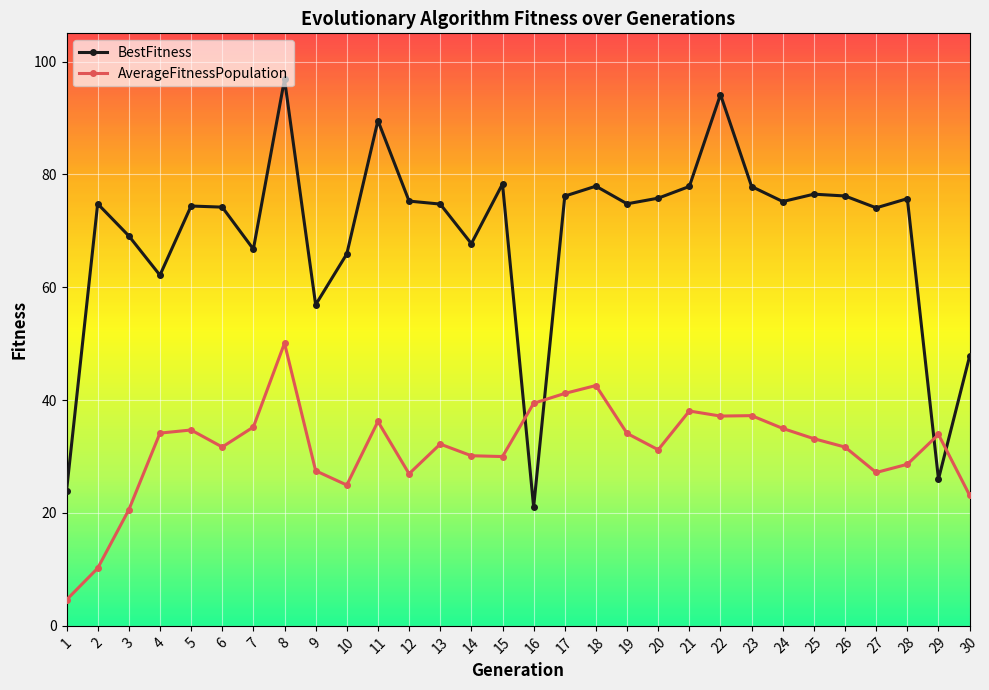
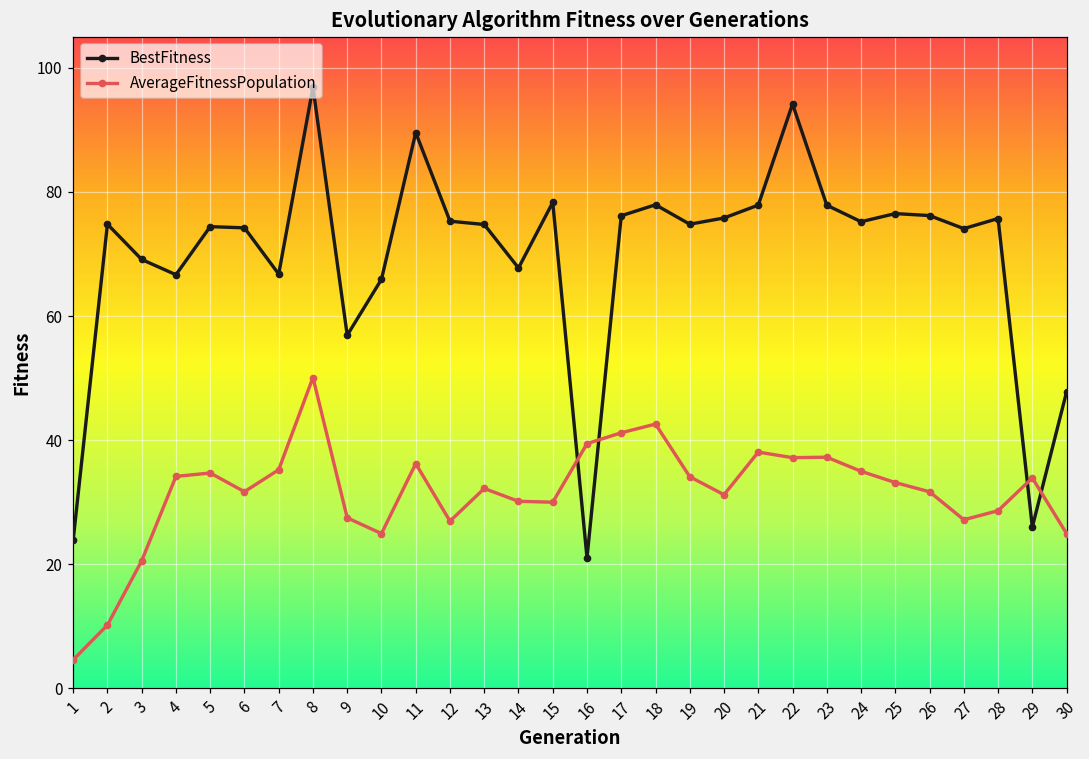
BestFitness, 4: 62 -> 67
AverageFitnessPopulation, 30: 23 -> 25
